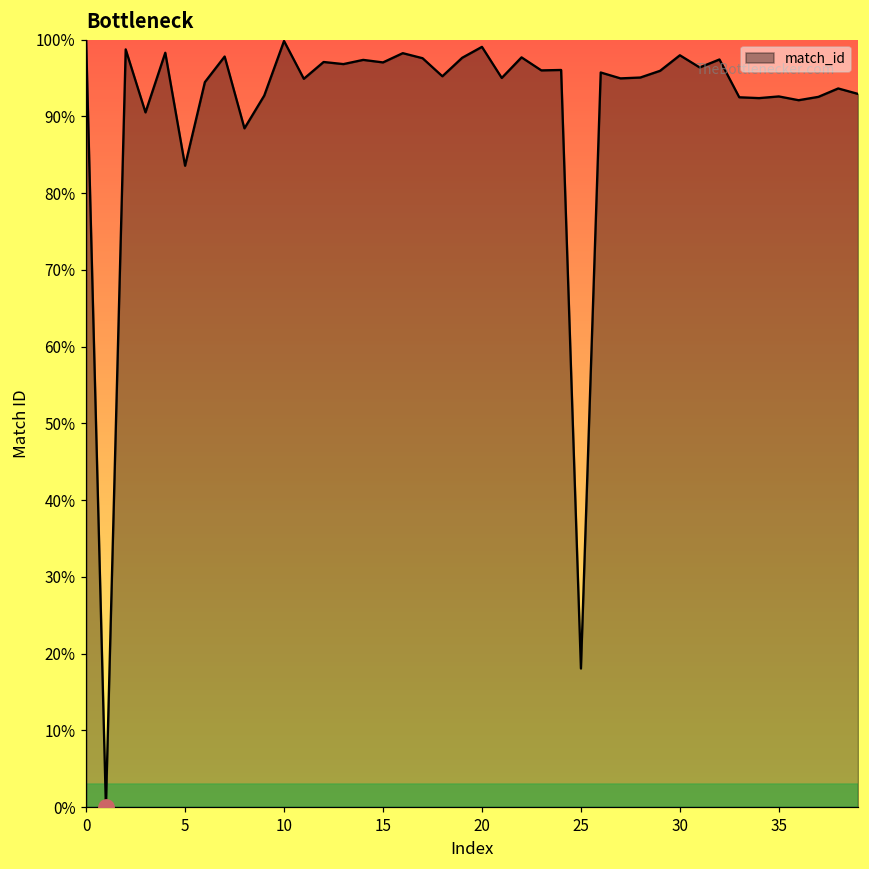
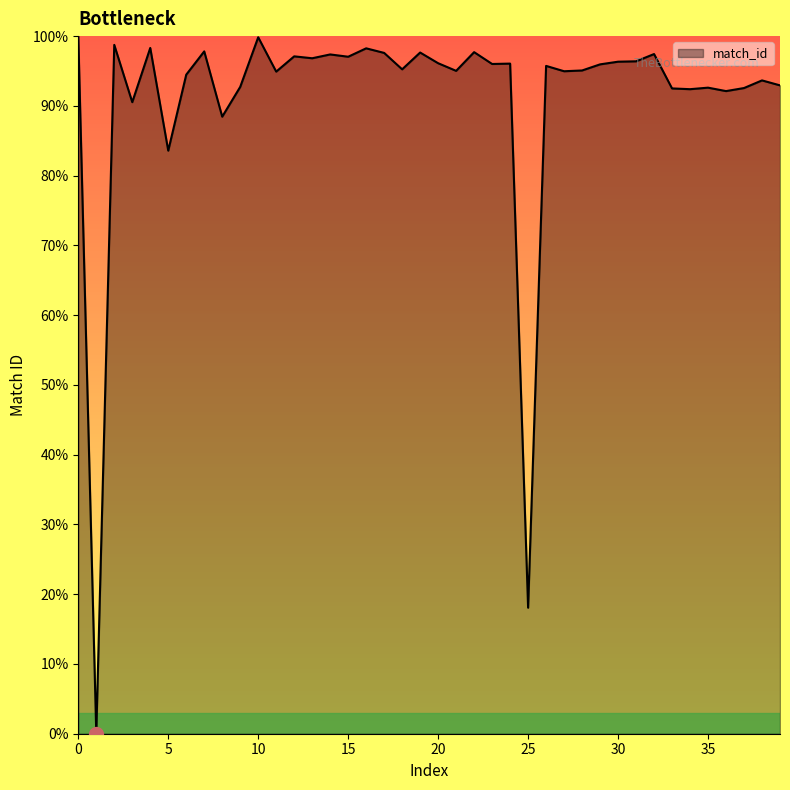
match_id, 20: 99% -> 96%
match_id, 30: 98% -> 96%
